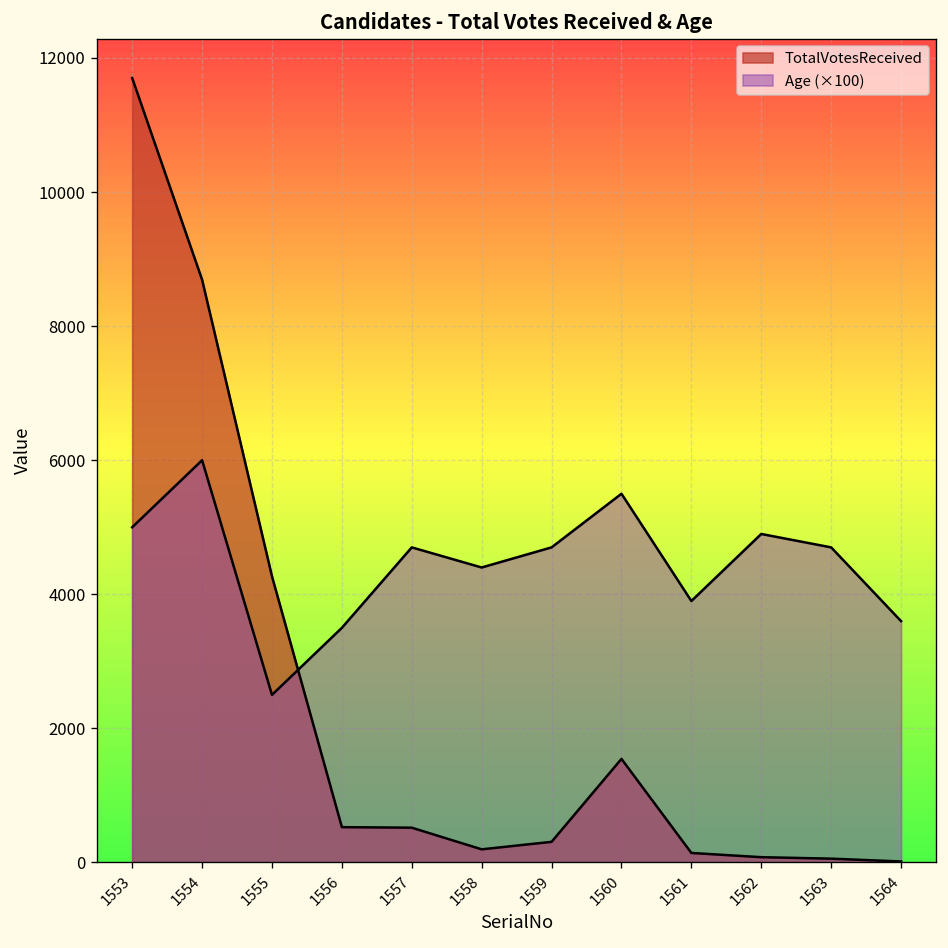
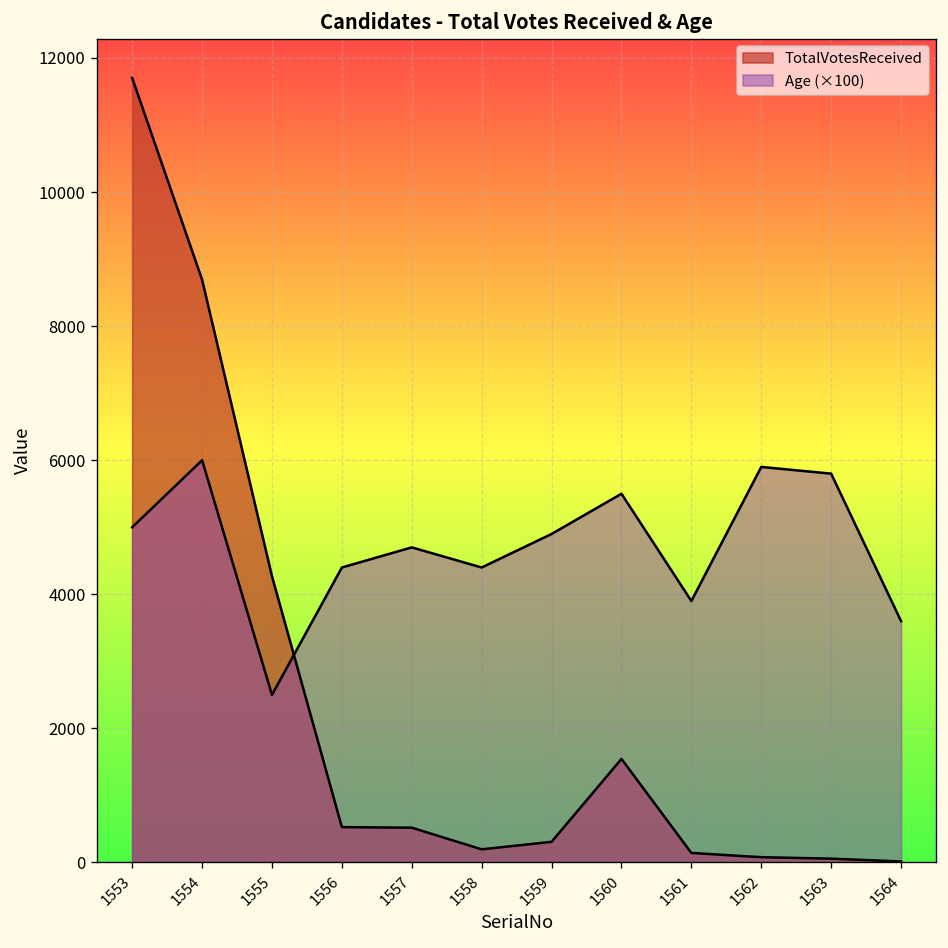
Age (×100), 1556: 3500 -> 4400
Age (×100), 1559: 4700 -> 4900
Age (×100), 1562: 4900 -> 5900
Age (×100), 1563: 4700 -> 5800
